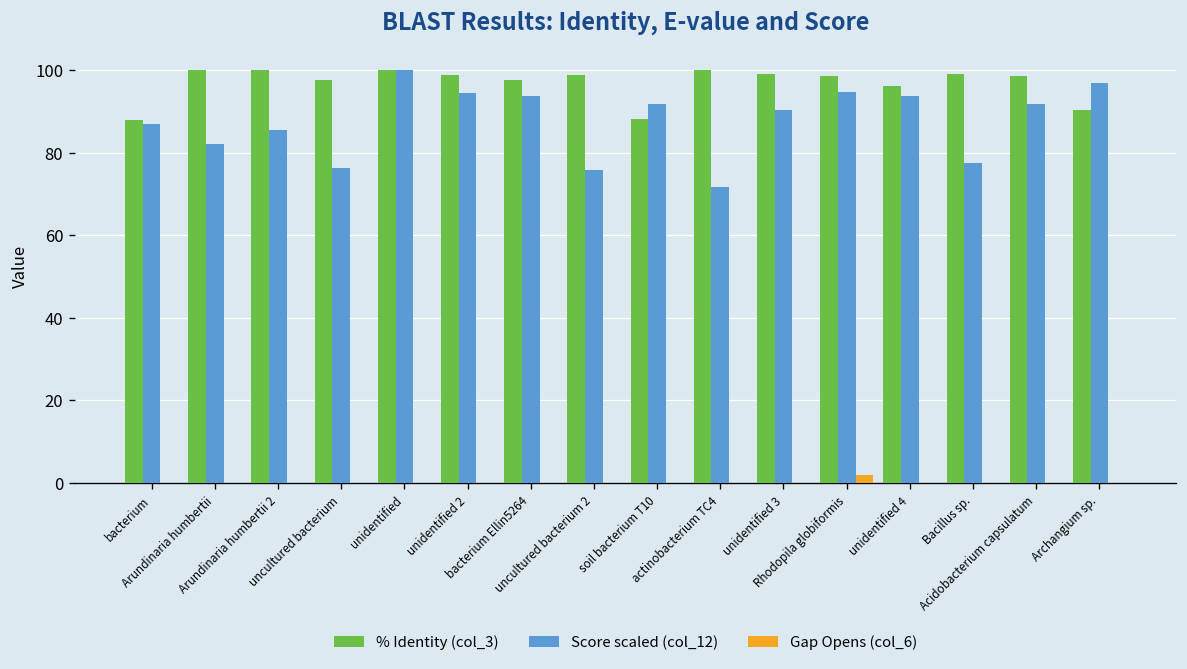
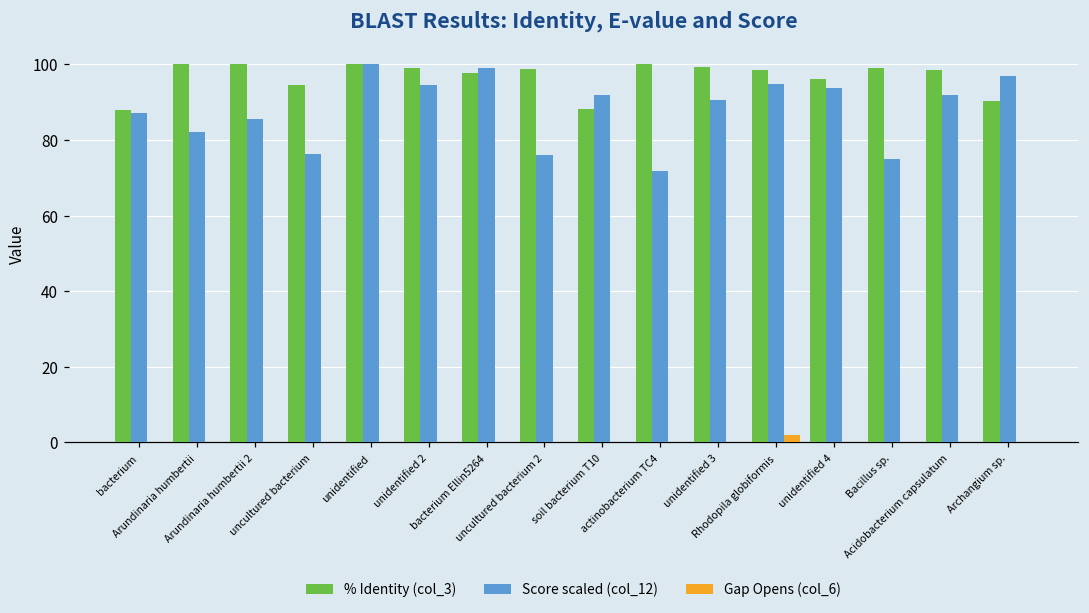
% Identity (col_3), uncultured bacterium: 98 -> 95
Score scaled (col_12), bacterium Ellin5264: 94 -> 99
Score scaled (col_12), Bacillus sp.: 77 -> 75
